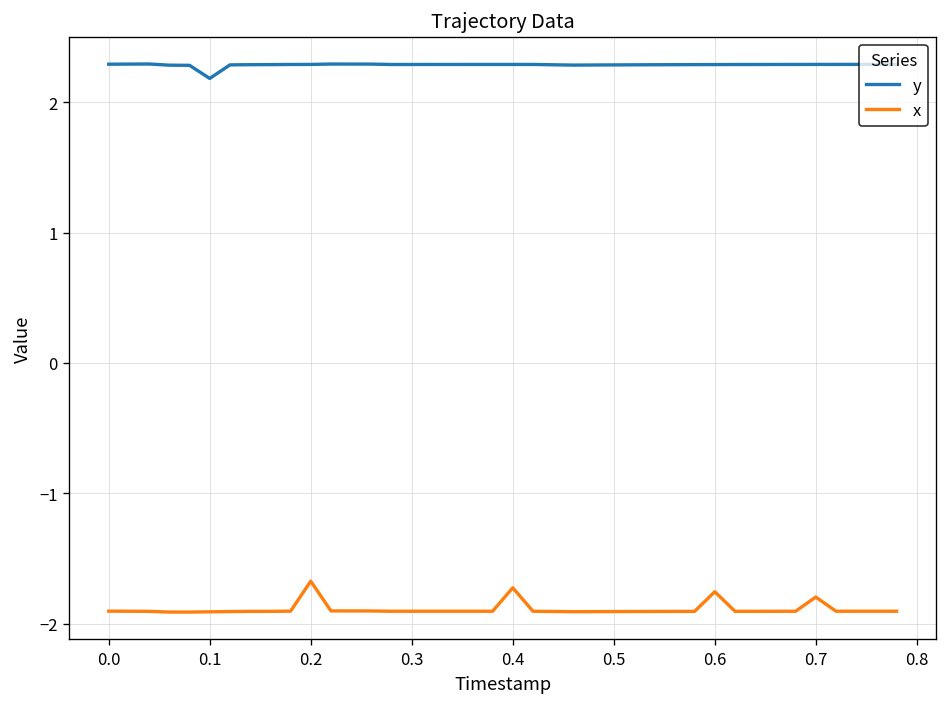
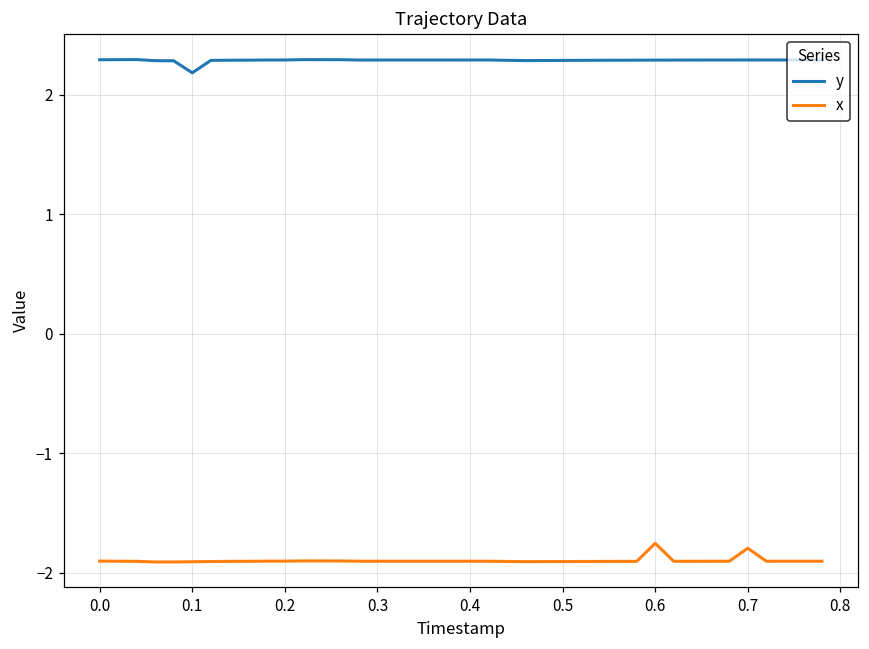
x, 0.2: -1.67 -> -1.90
x, 0.4: -1.73 -> -1.91
